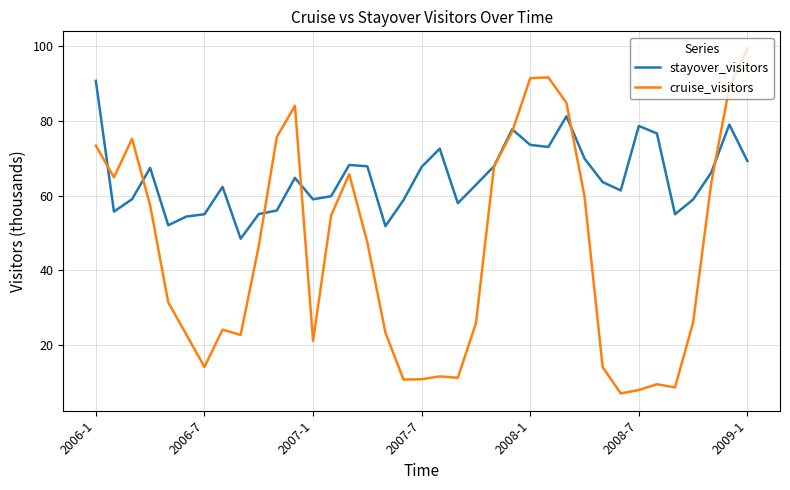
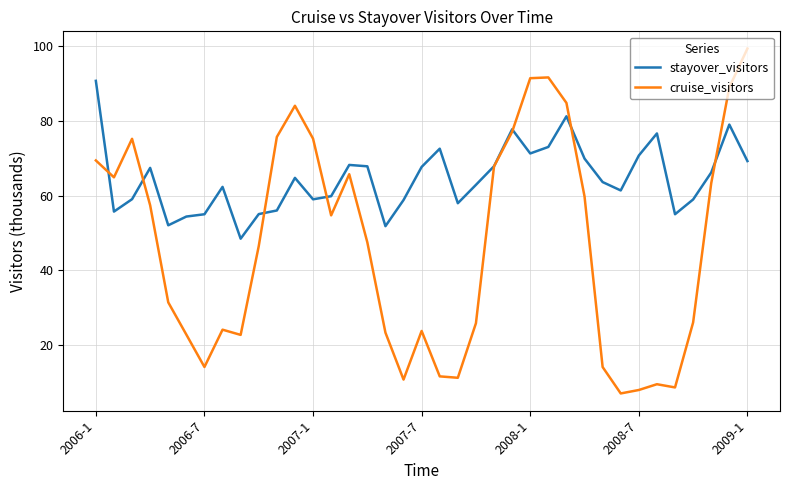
cruise_visitors, 2006-1: 73 -> 69
cruise_visitors, 2007-1: 21 -> 75
cruise_visitors, 2007-7: 11 -> 24
stayover_visitors, 2008-1: 74 -> 71
stayover_visitors, 2008-7: 79 -> 71
